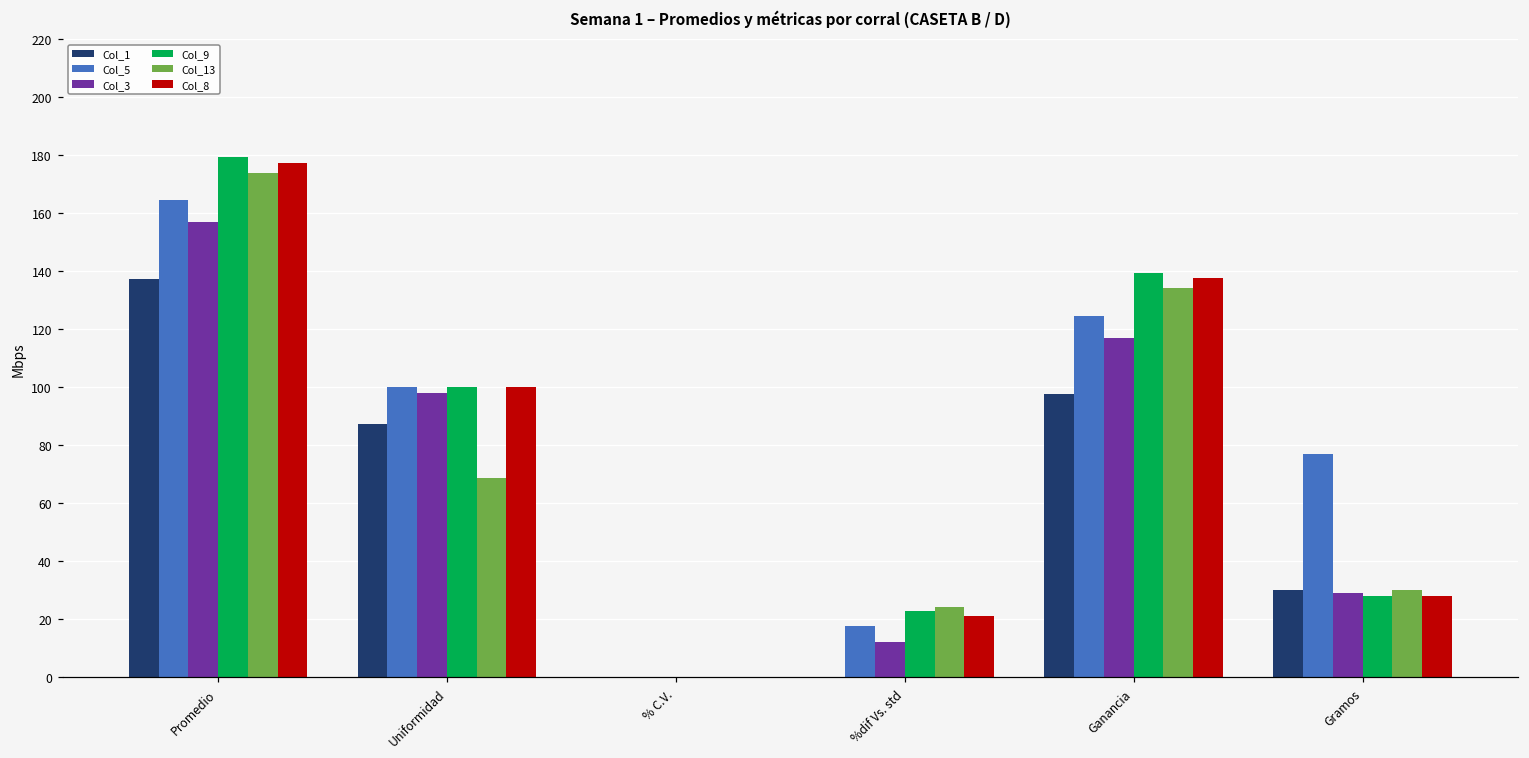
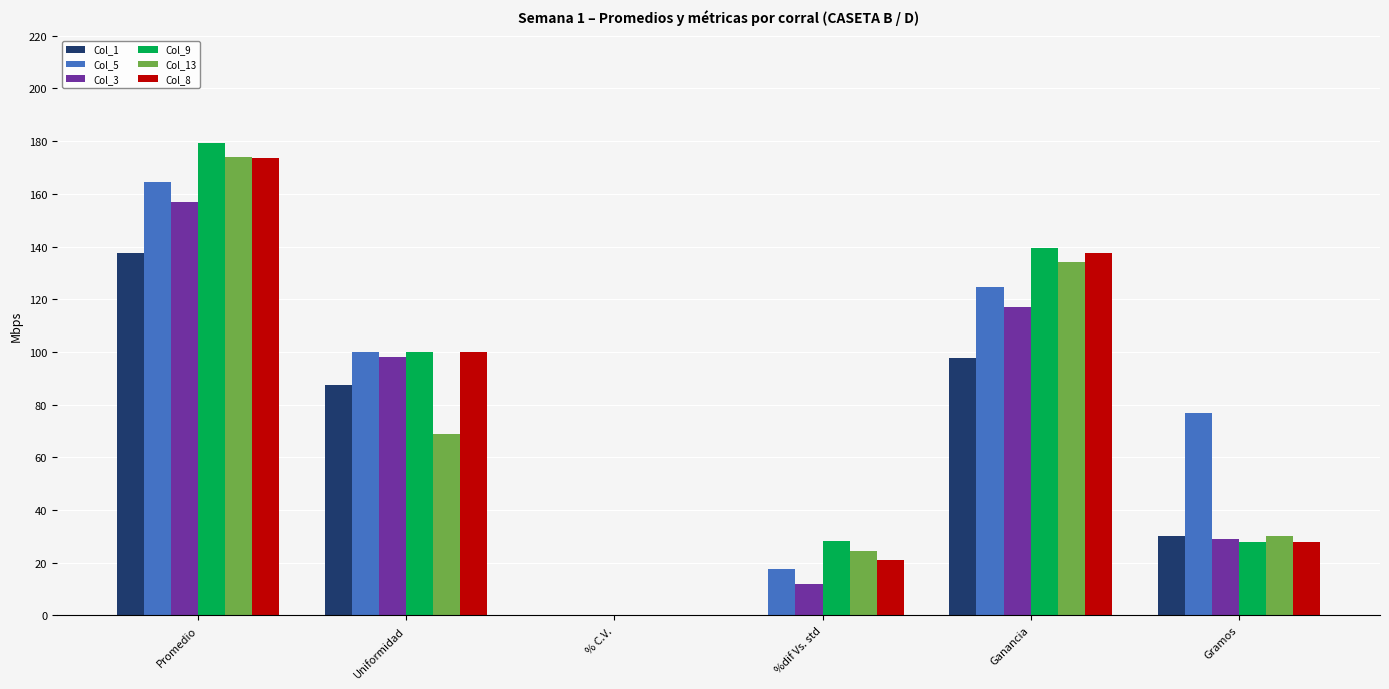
Col_8, Promedio: 178 -> 174
Col_9, %dif Vs. std: 23 -> 28
